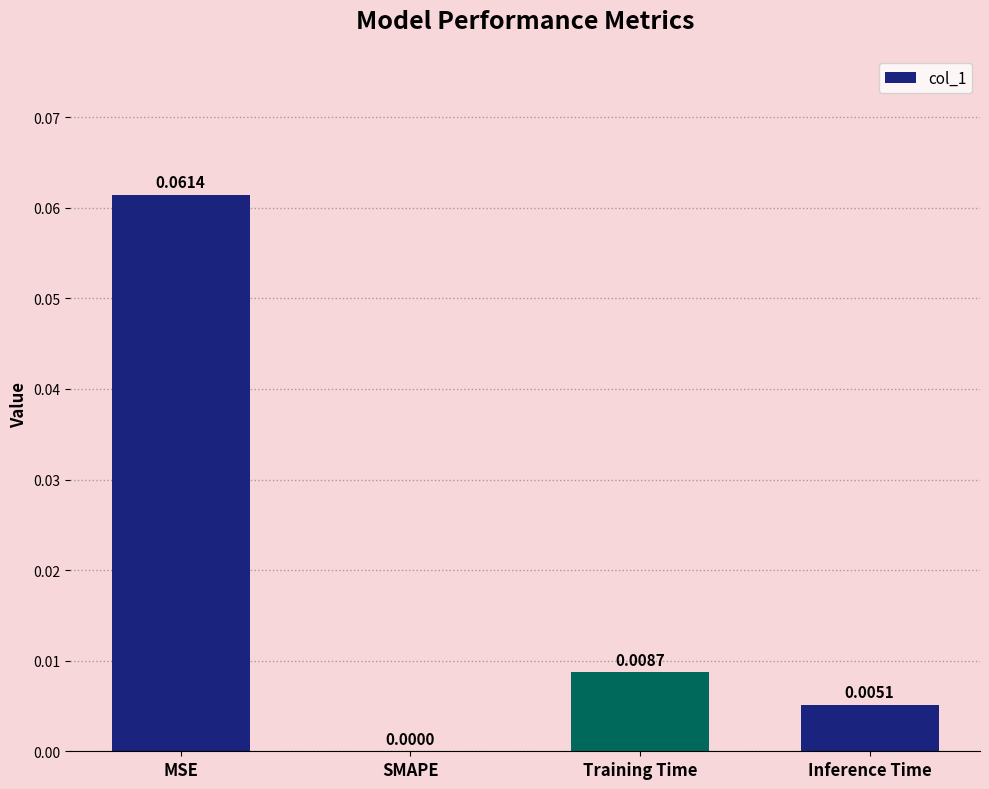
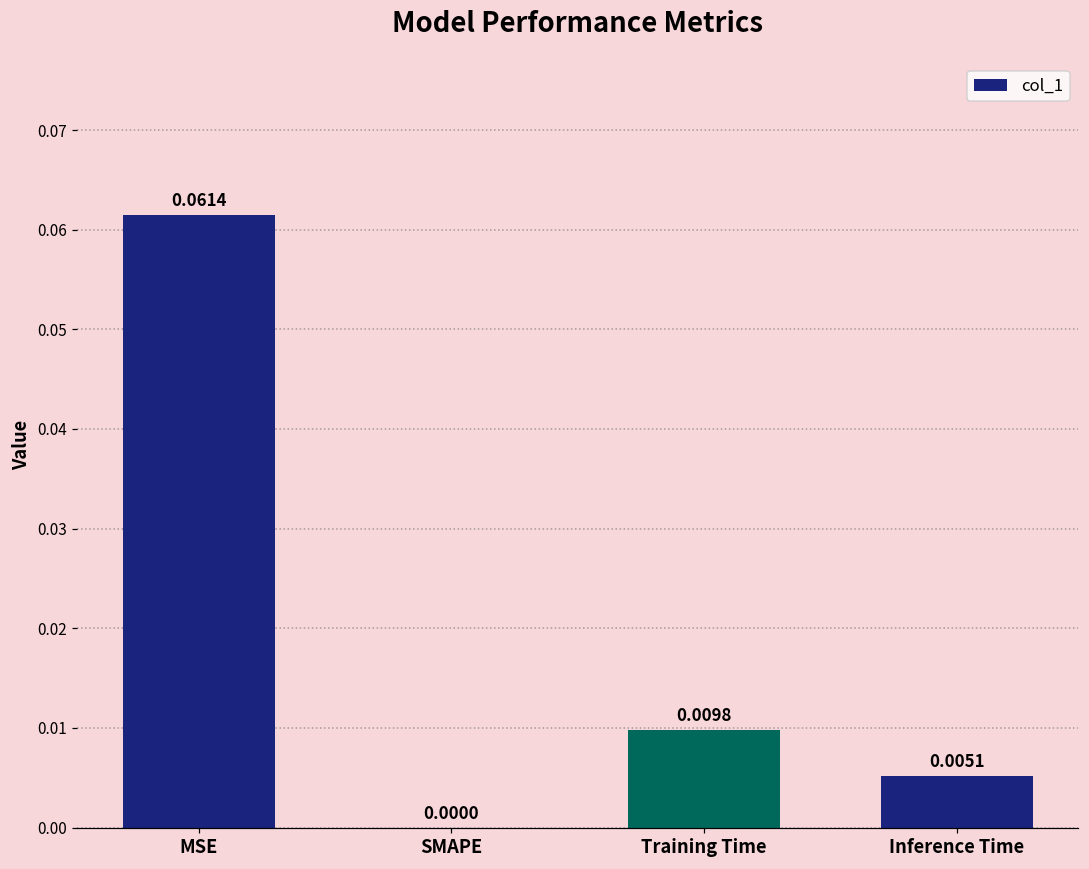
Training Time: 0.0087 -> 0.0098
